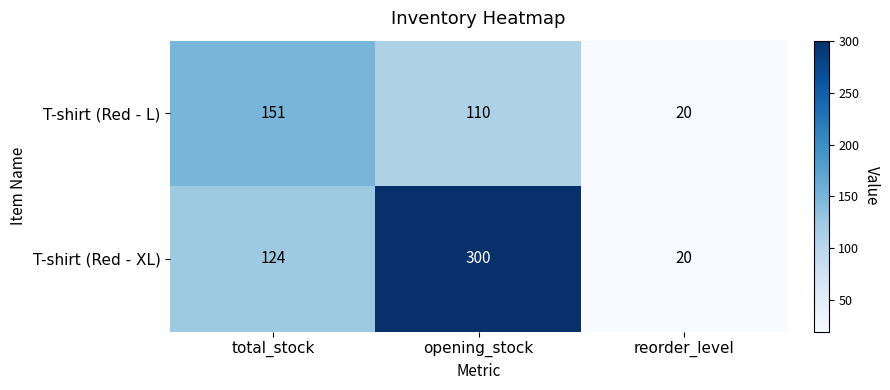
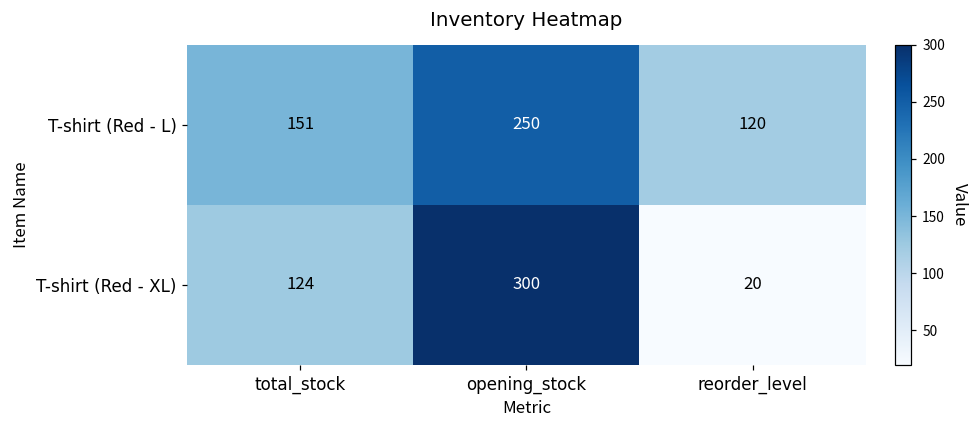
T-shirt (Red - L), opening_stock: 110 -> 250
T-shirt (Red - L), reorder_level: 20 -> 120
